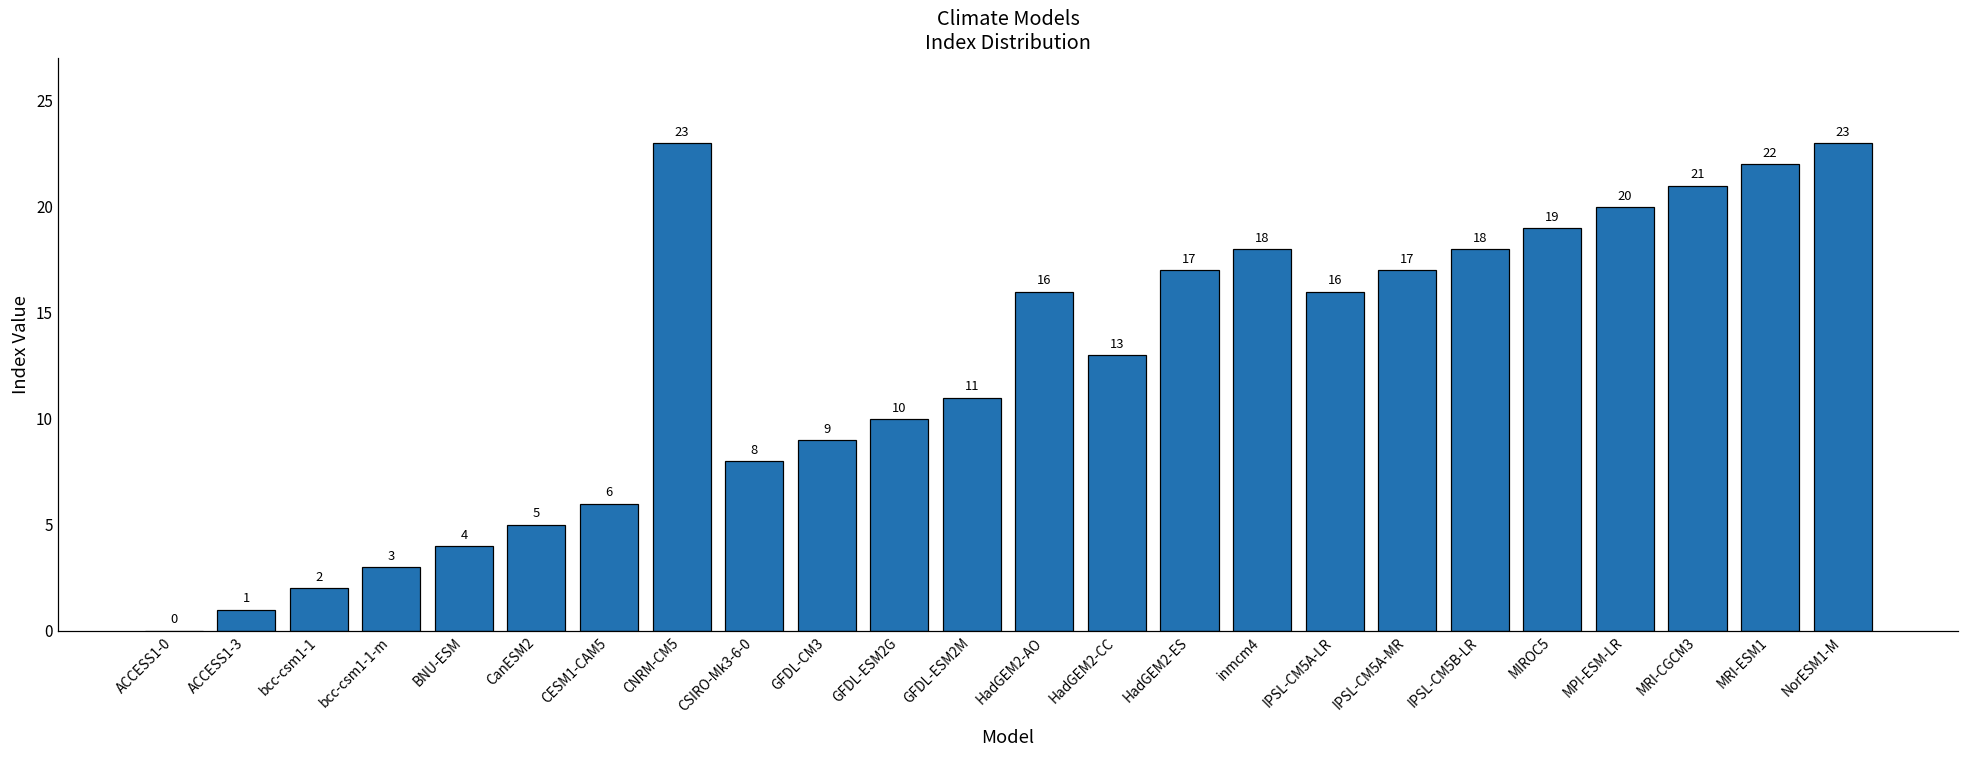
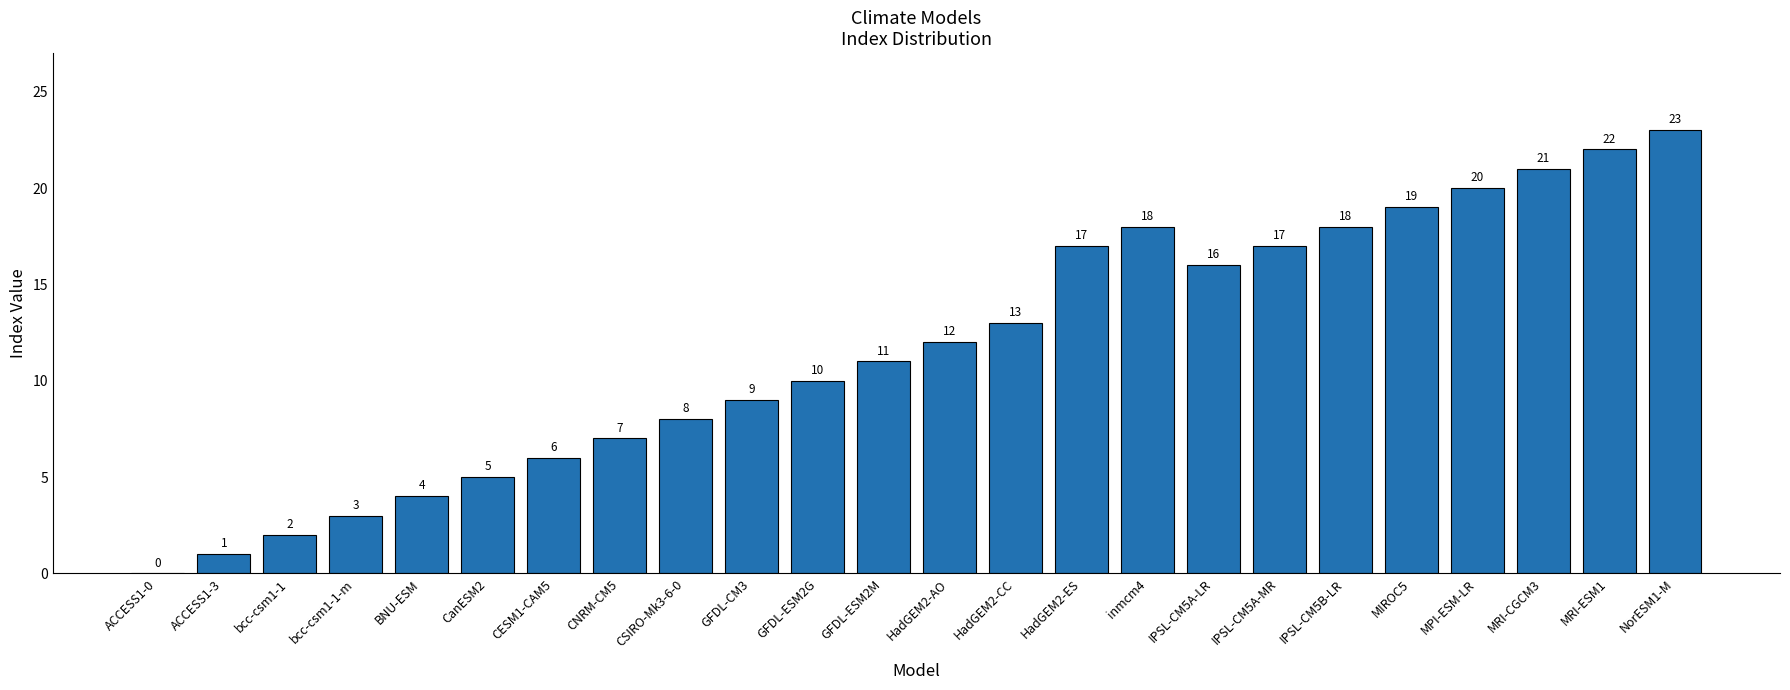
CNRM-CM5: 23 -> 7
HadGEM2-AO: 16 -> 12
